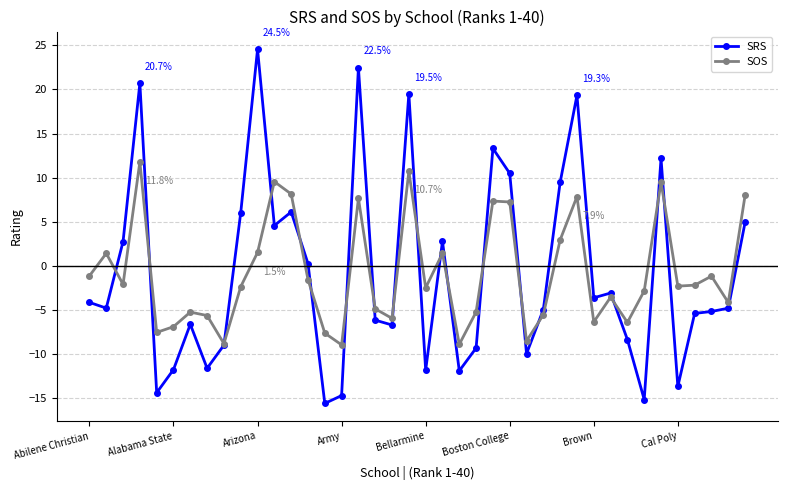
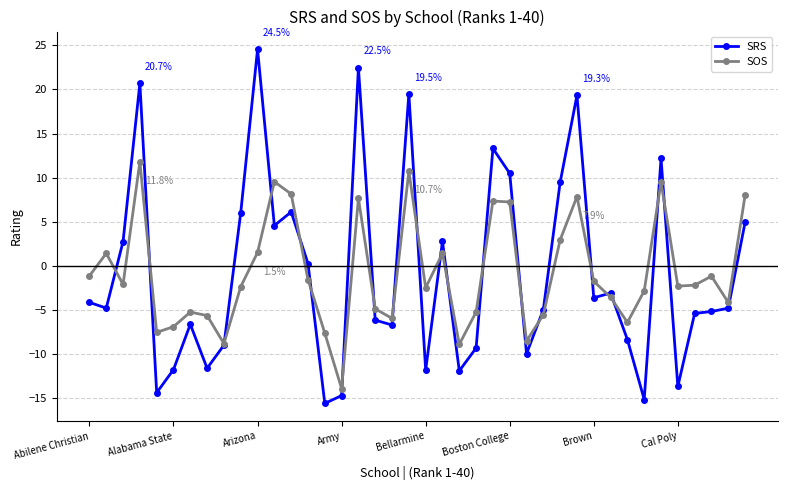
SOS, Army: -9 -> -14
SOS, Brown: -6 -> -2
